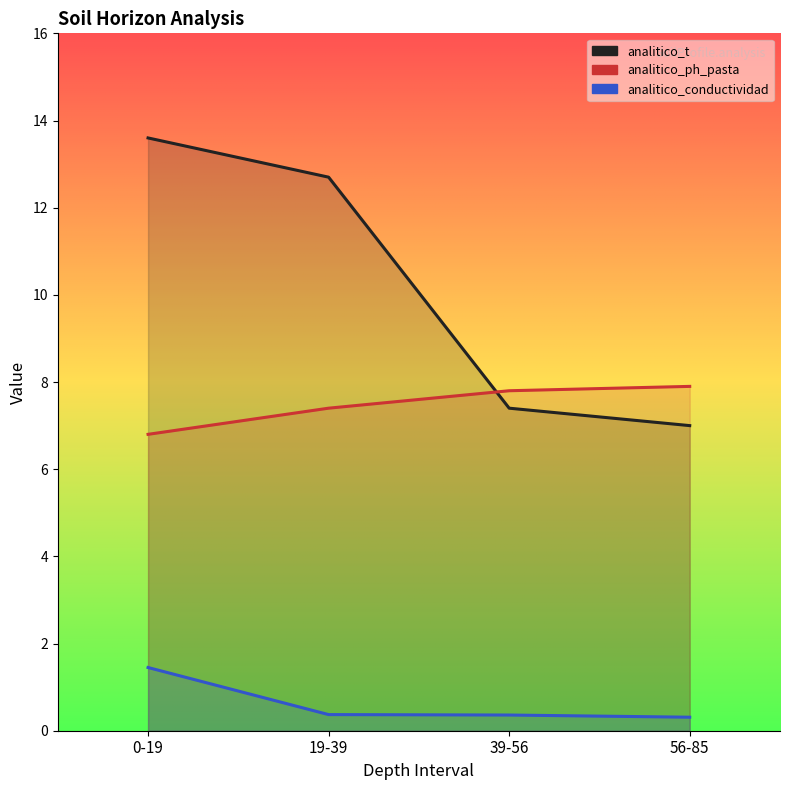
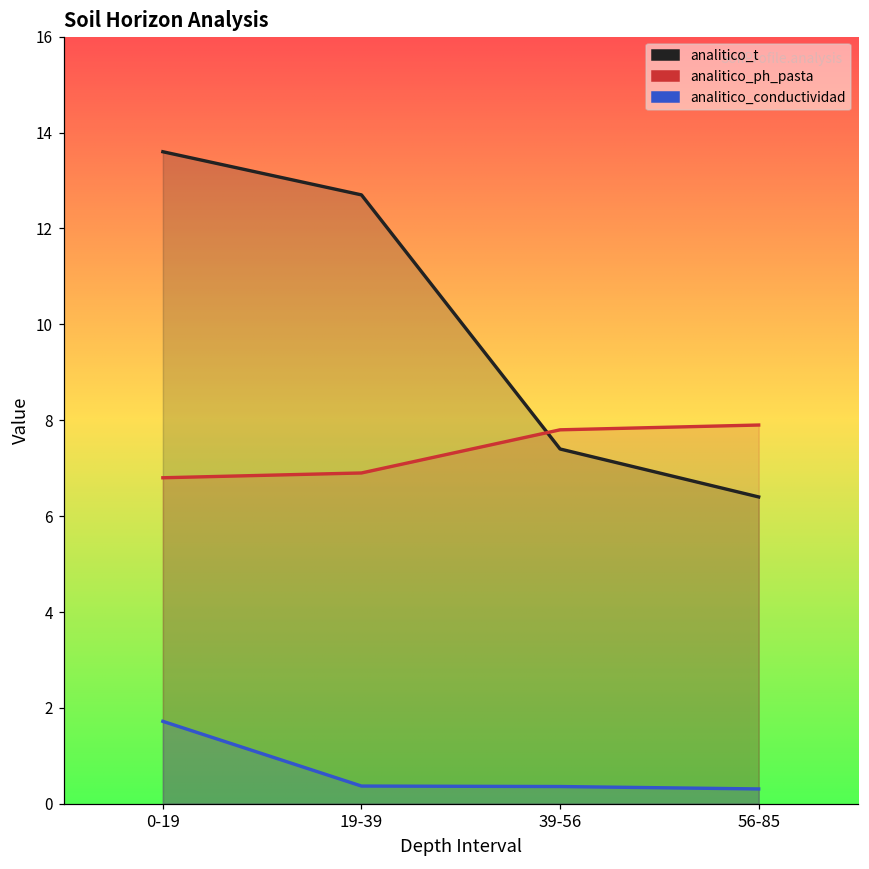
analitico_conductividad, 0-19: 1.5 -> 1.7
analitico_ph_pasta, 19-39: 7.4 -> 6.9
analitico_t, 56-85: 7.0 -> 6.4
